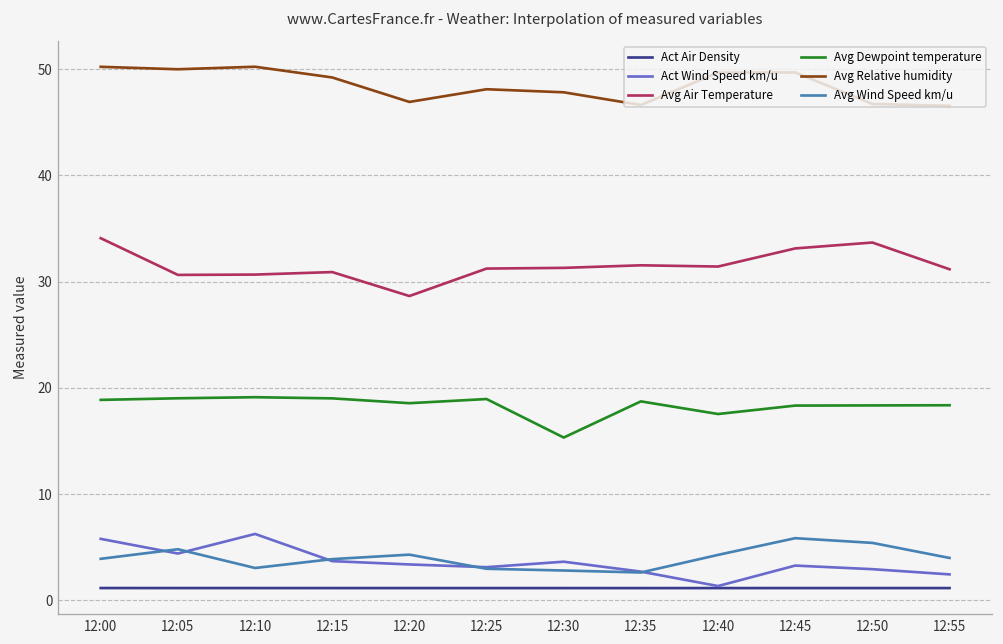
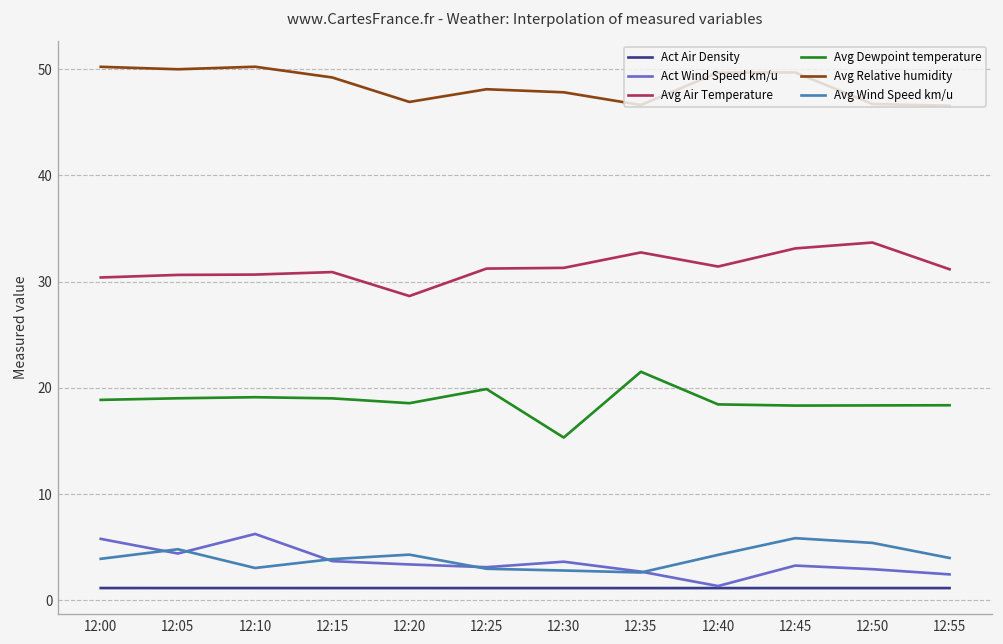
Avg Air Temperature, 12:00: 34 -> 30
Avg Dewpoint temperature, 12:25: 19 -> 20
Avg Air Temperature, 12:35: 32 -> 33
Avg Dewpoint temperature, 12:35: 19 -> 22
Avg Dewpoint temperature, 12:40: 17.5 -> 18.4
